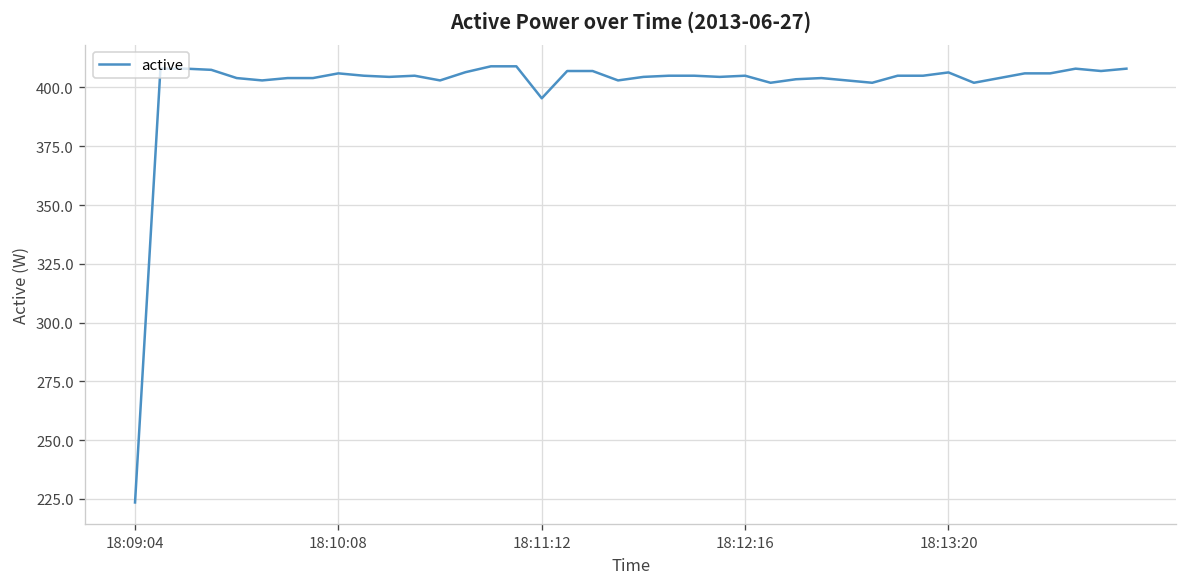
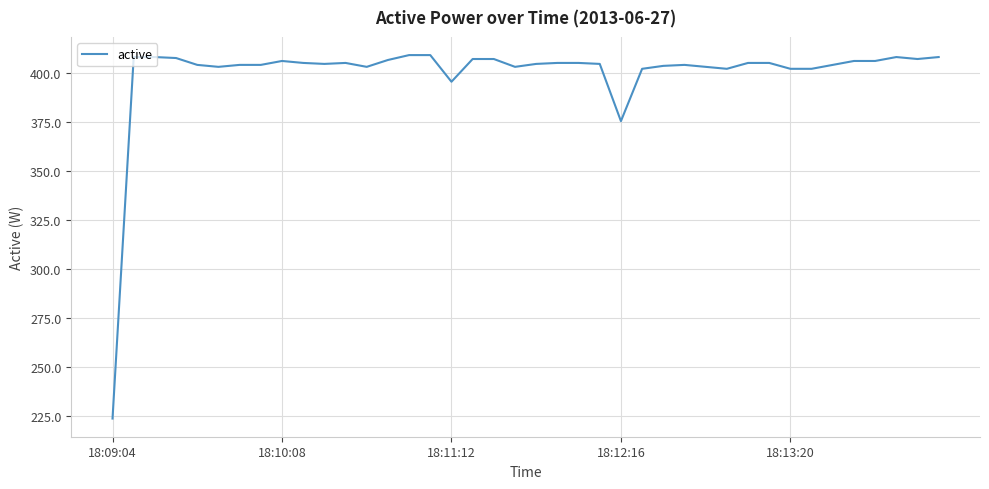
18:12:16: 405 -> 375
18:13:20: 406 -> 402
